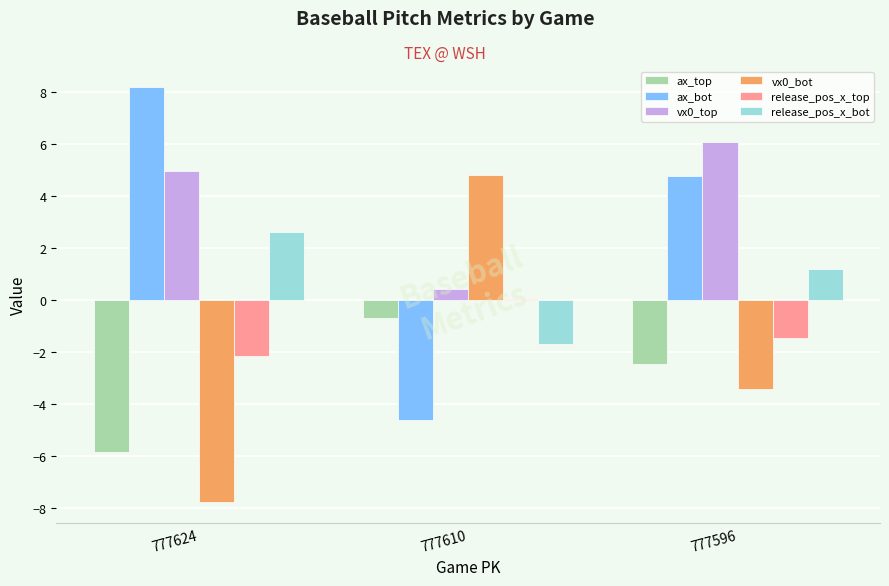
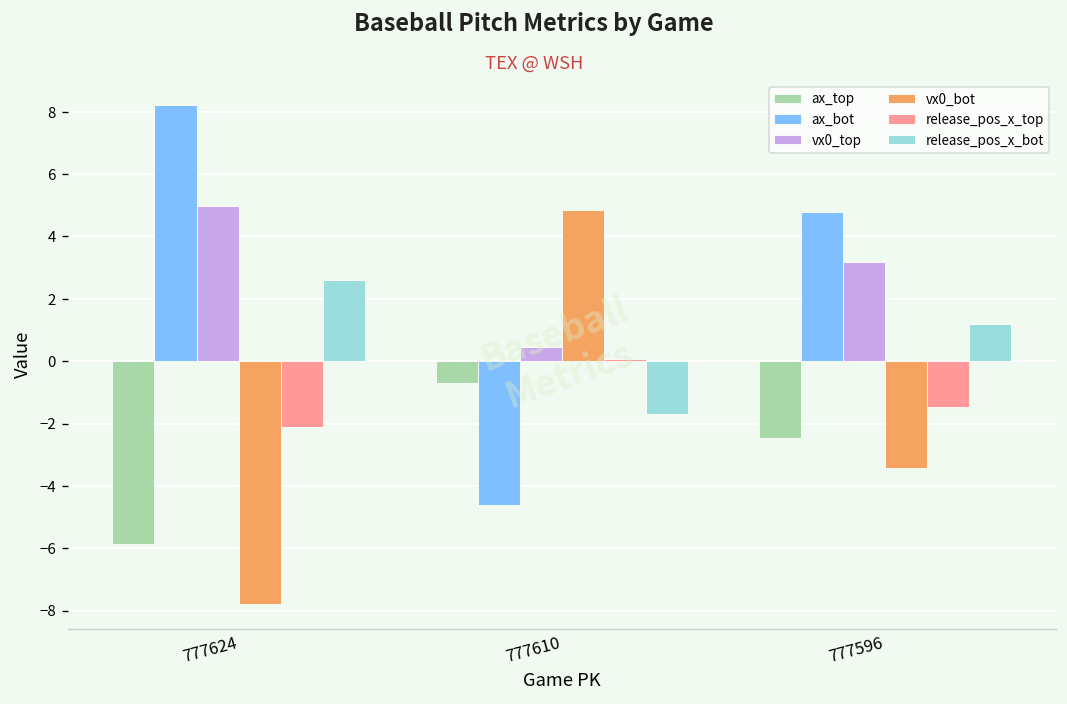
vx0_top, 777596: 6.1 -> 3.2
